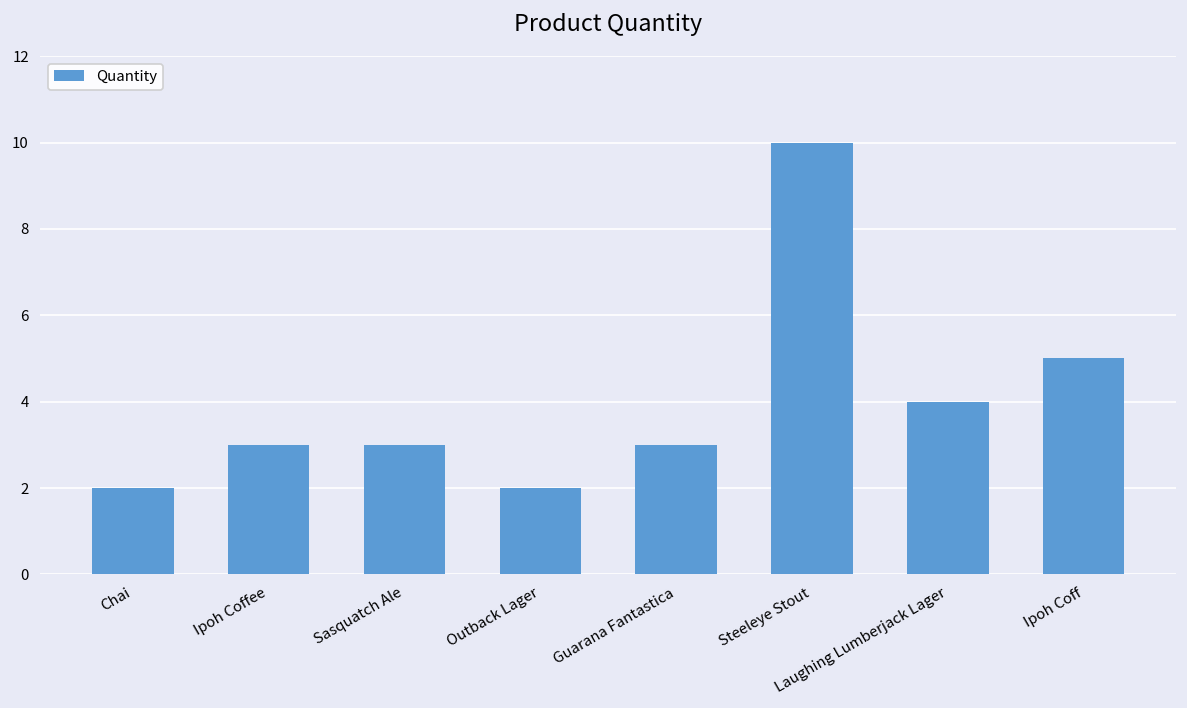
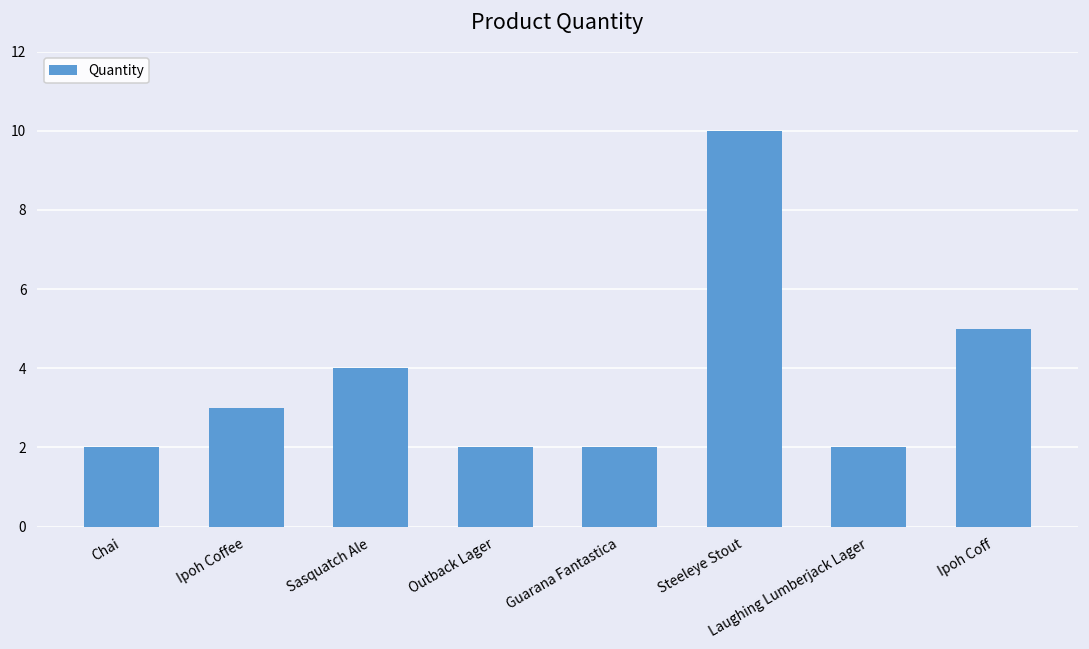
Sasquatch Ale: 3 -> 4
Guarana Fantastica: 3 -> 2
Laughing Lumberjack Lager: 4 -> 2
